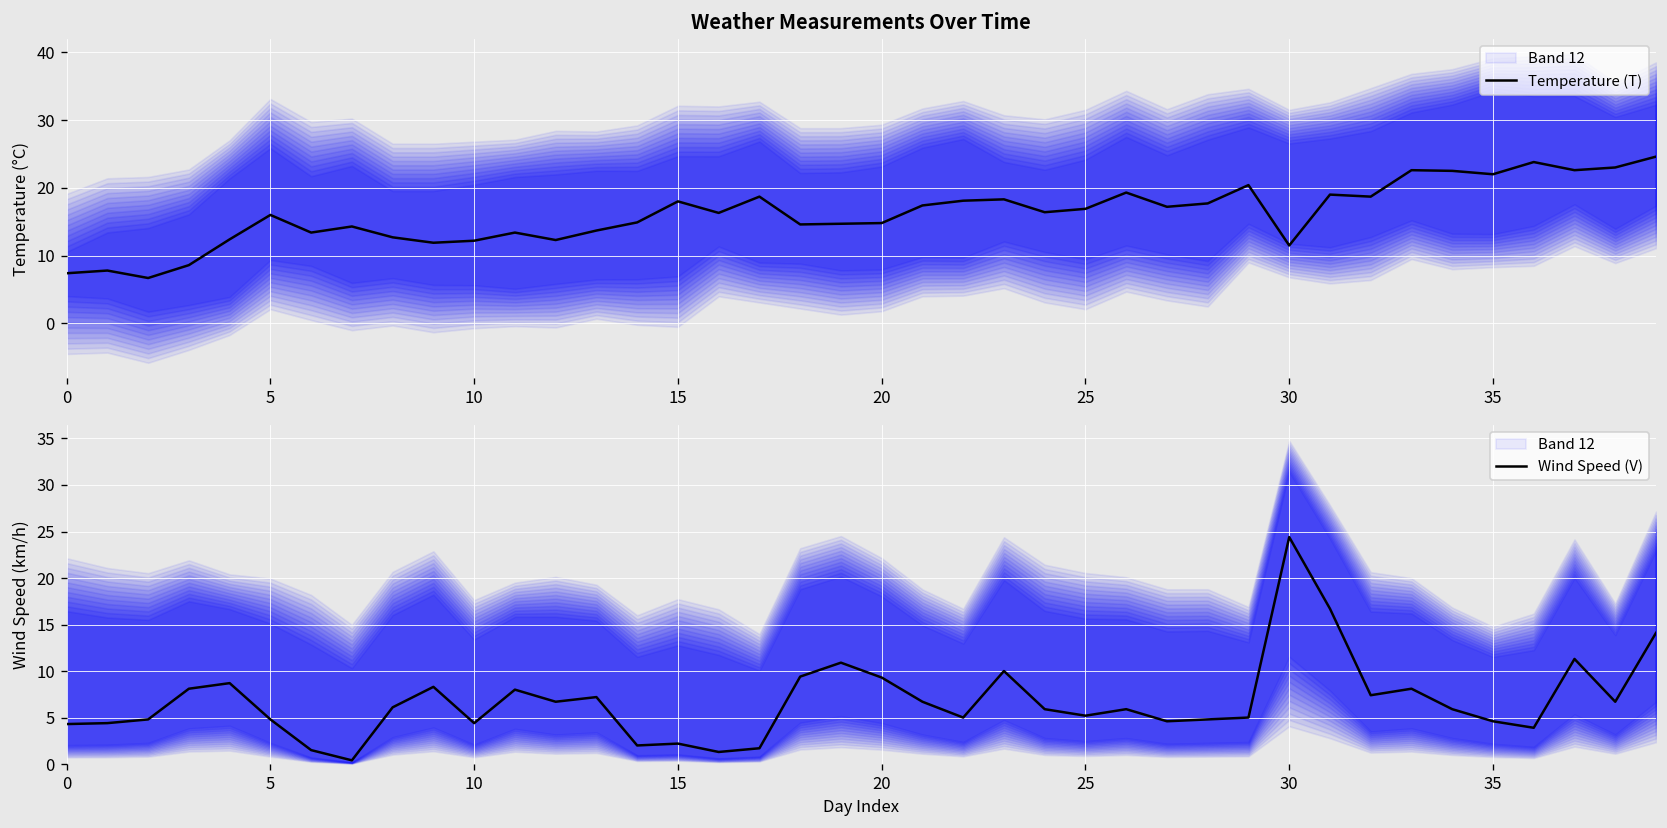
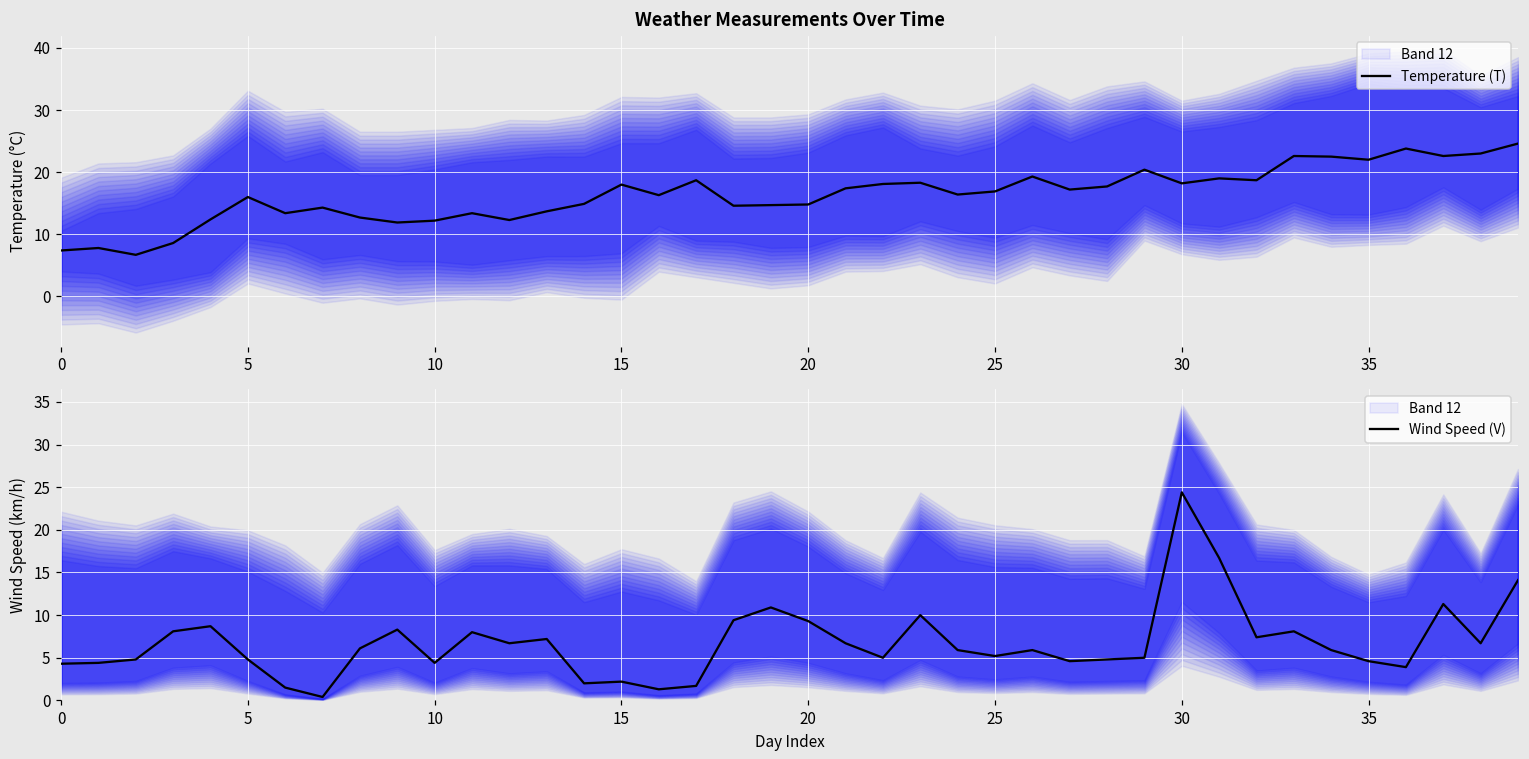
Weather Measurements Over Time, Temperature (T), 30: 12 -> 18
